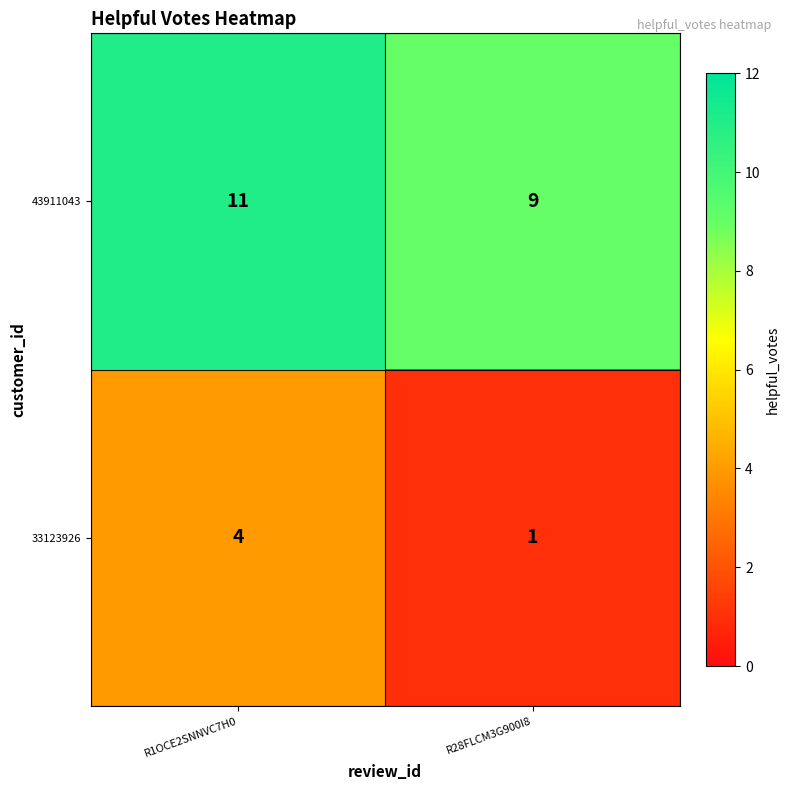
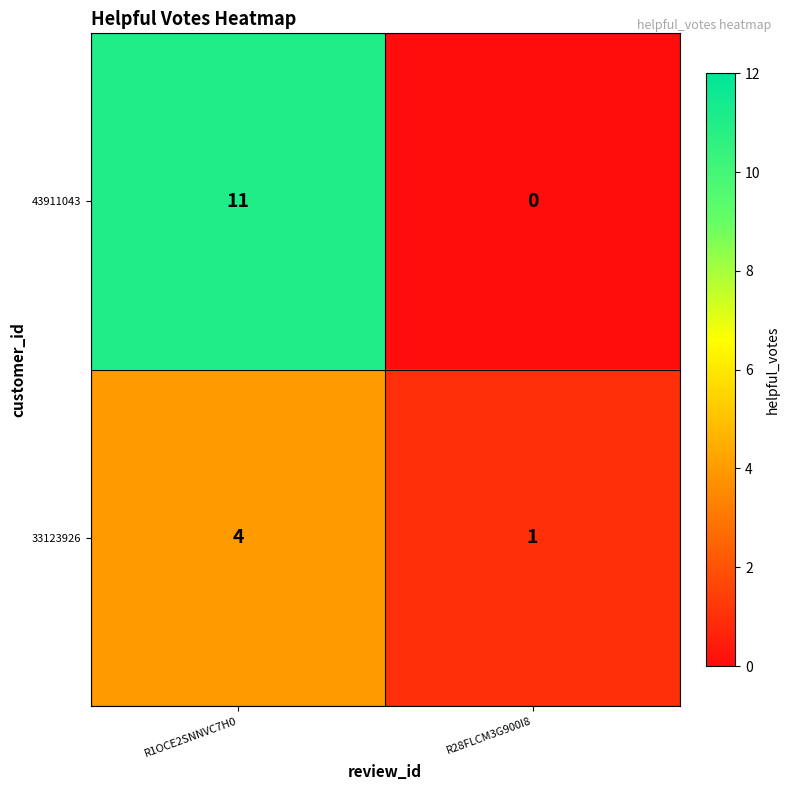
43911043, R28FLCM3G900I8: 9 -> 0
